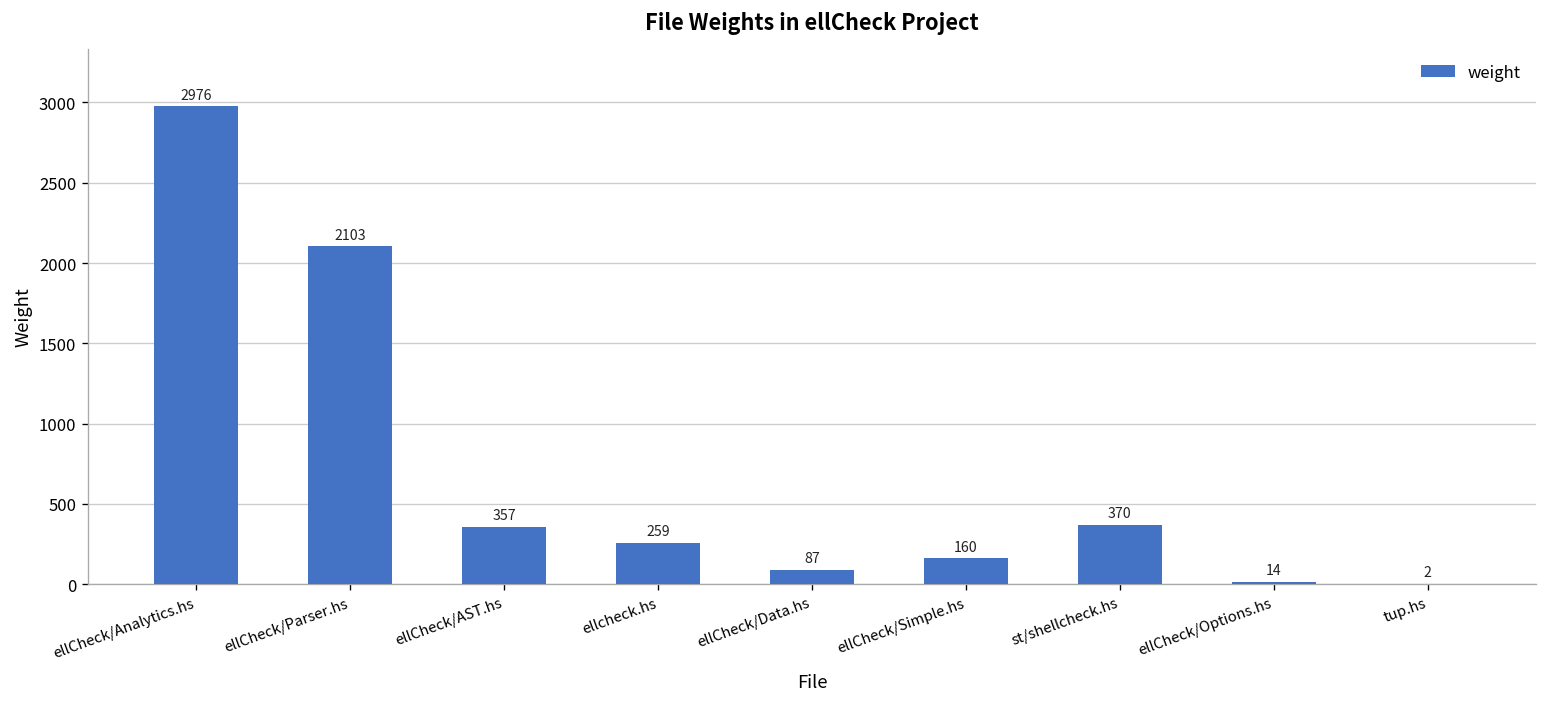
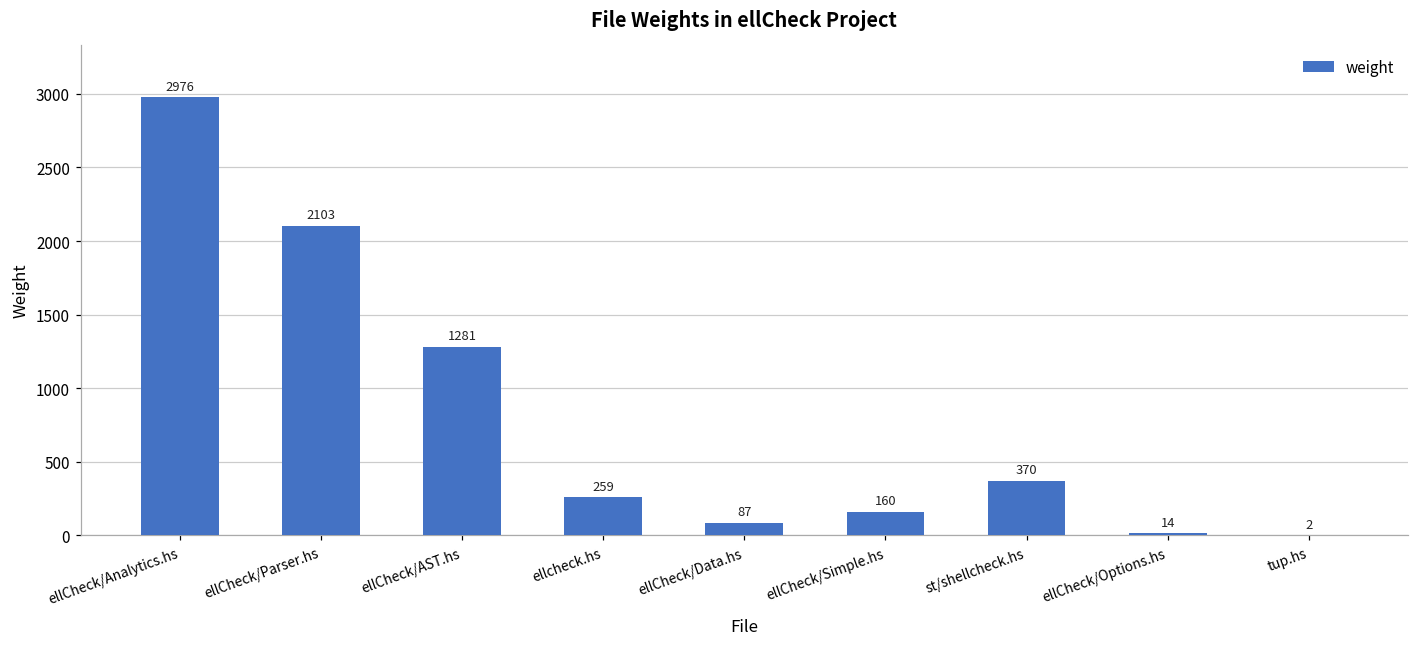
ellCheck/AST.hs: 357 -> 1281
